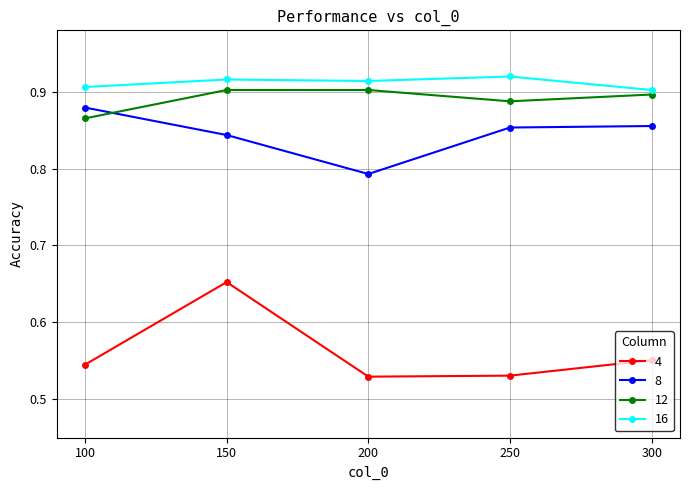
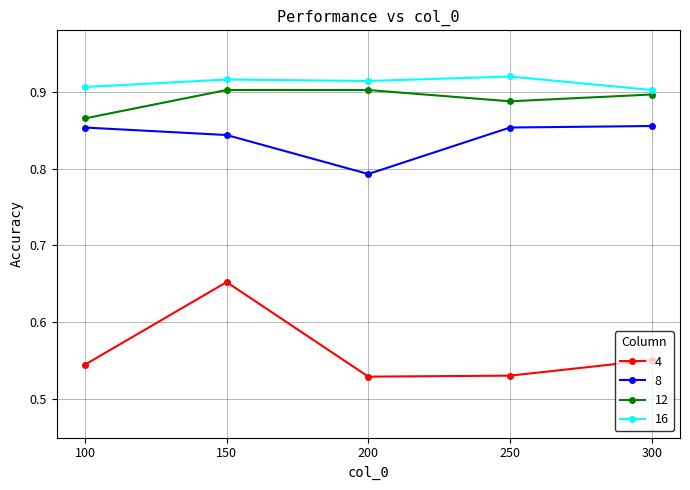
8, 100: 0.88 -> 0.85
